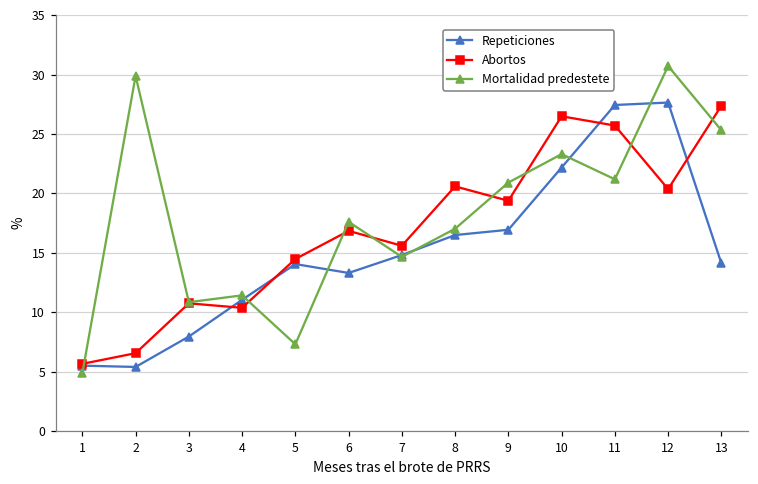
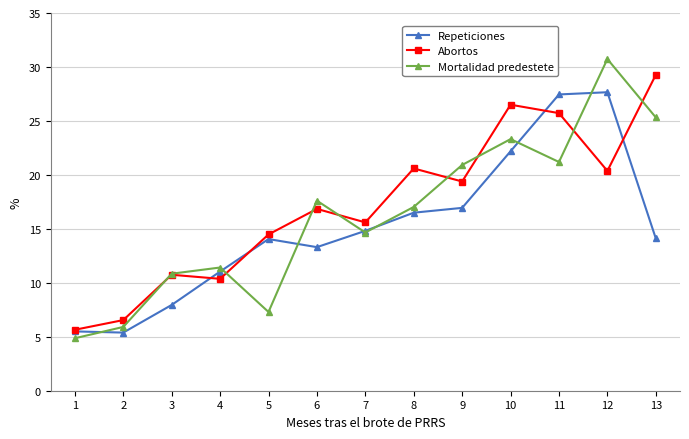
Mortalidad predestete, 2: 29.9 -> 5.9
Abortos, 13: 27.4 -> 29.3
